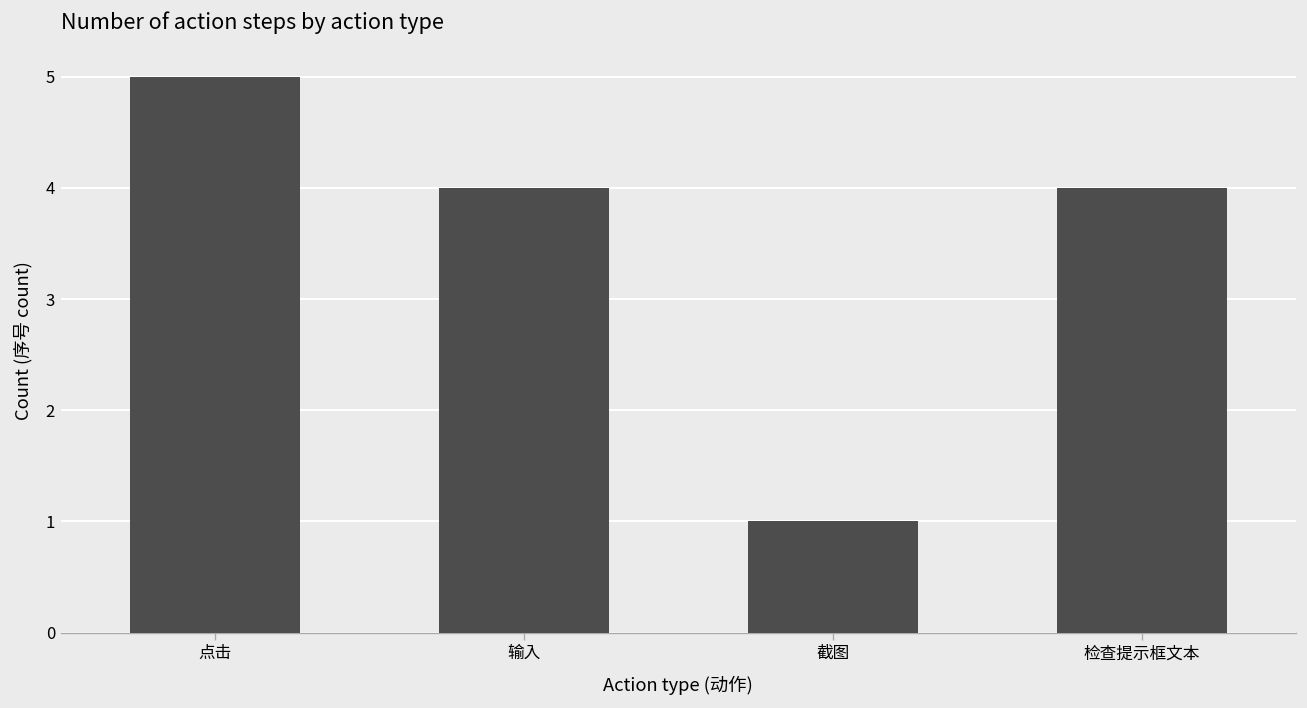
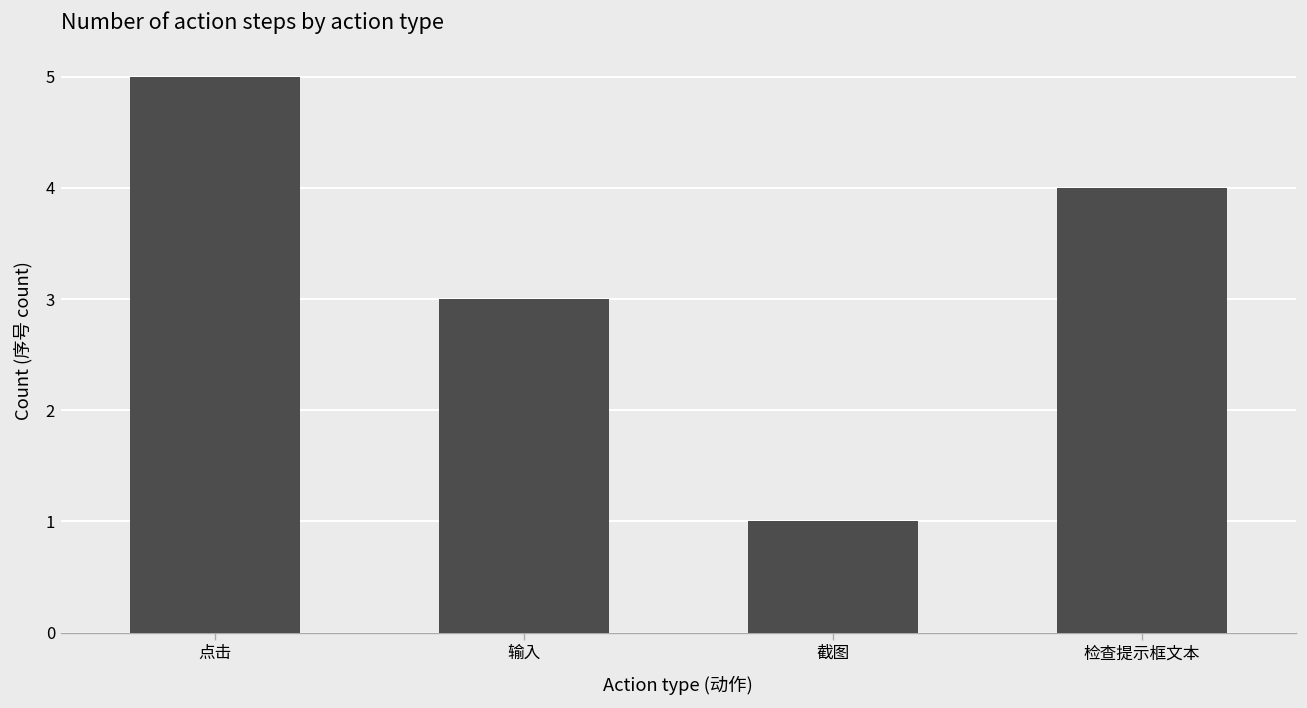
输入: 4 -> 3
